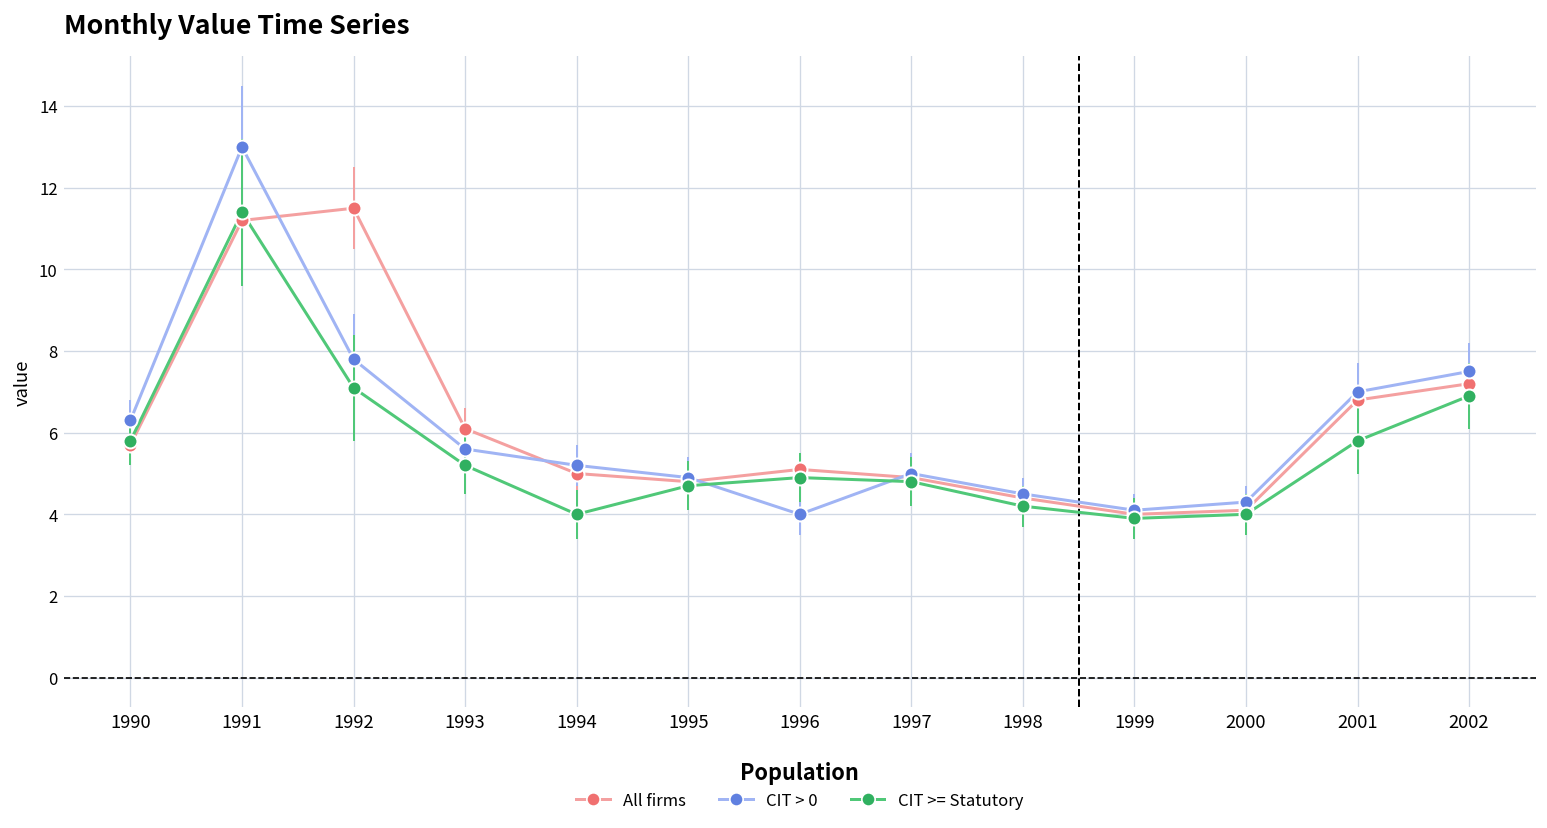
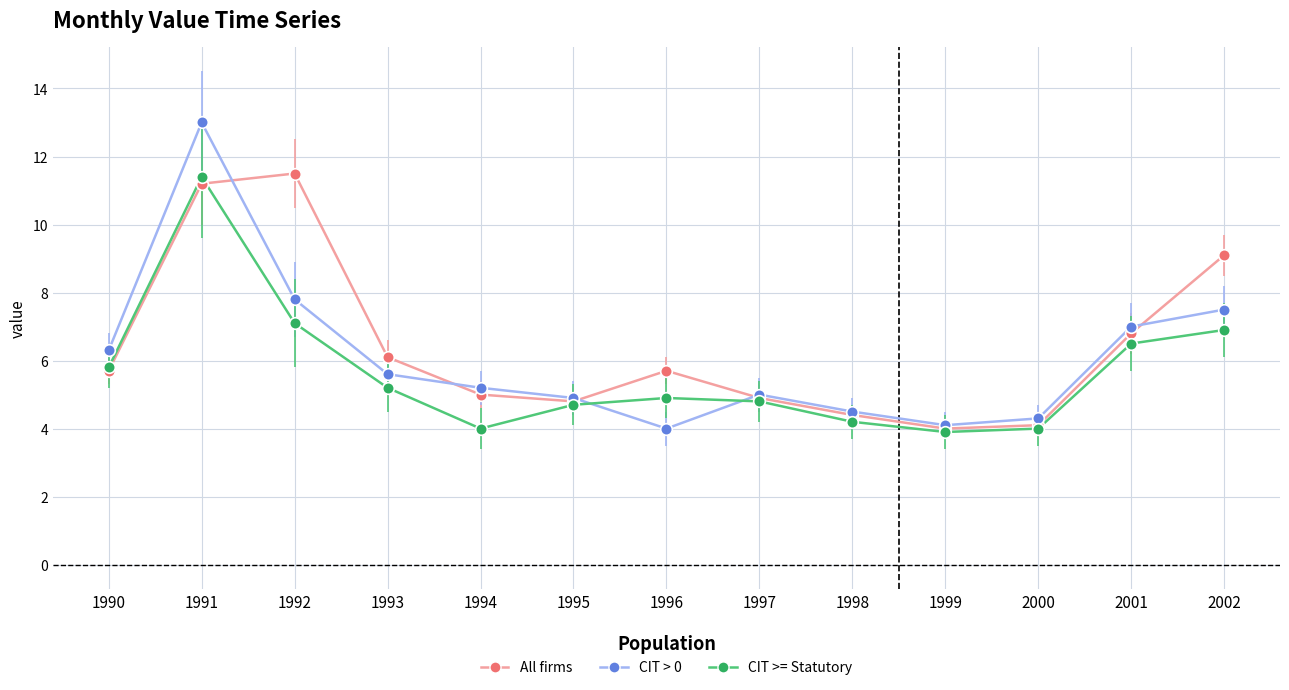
All firms, 1996: 5.1 -> 5.7
CIT >= Statutory, 2001: 5.8 -> 6.5
All firms, 2002: 7.2 -> 9.1
